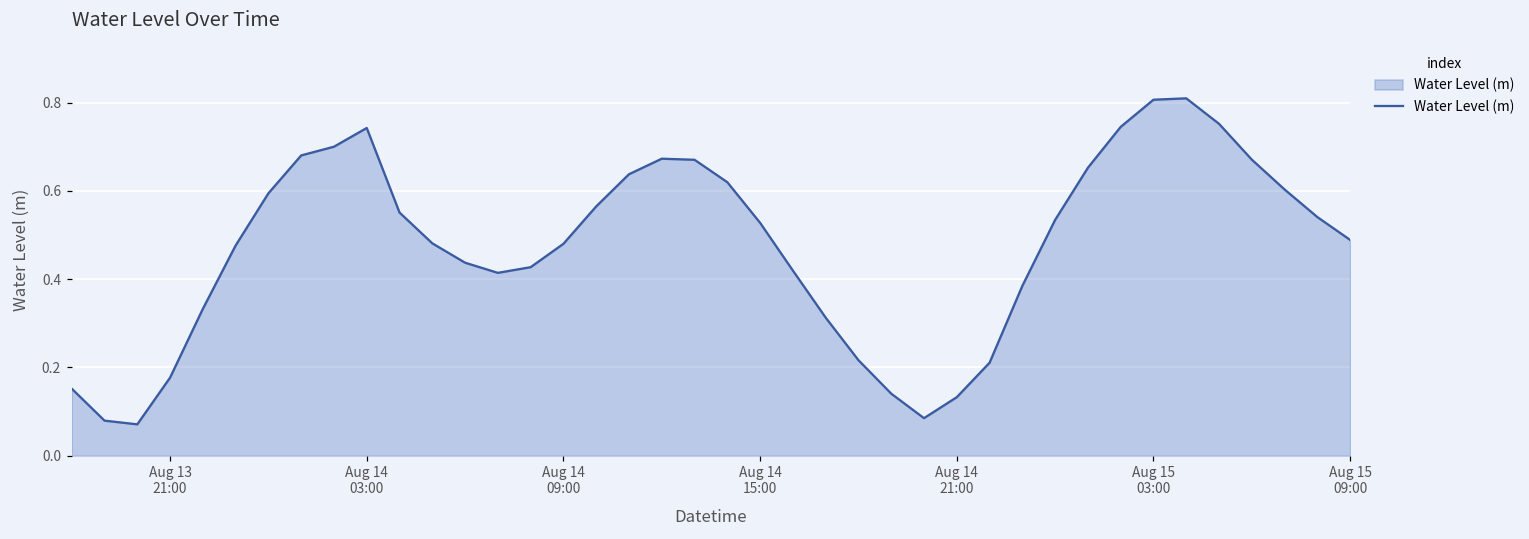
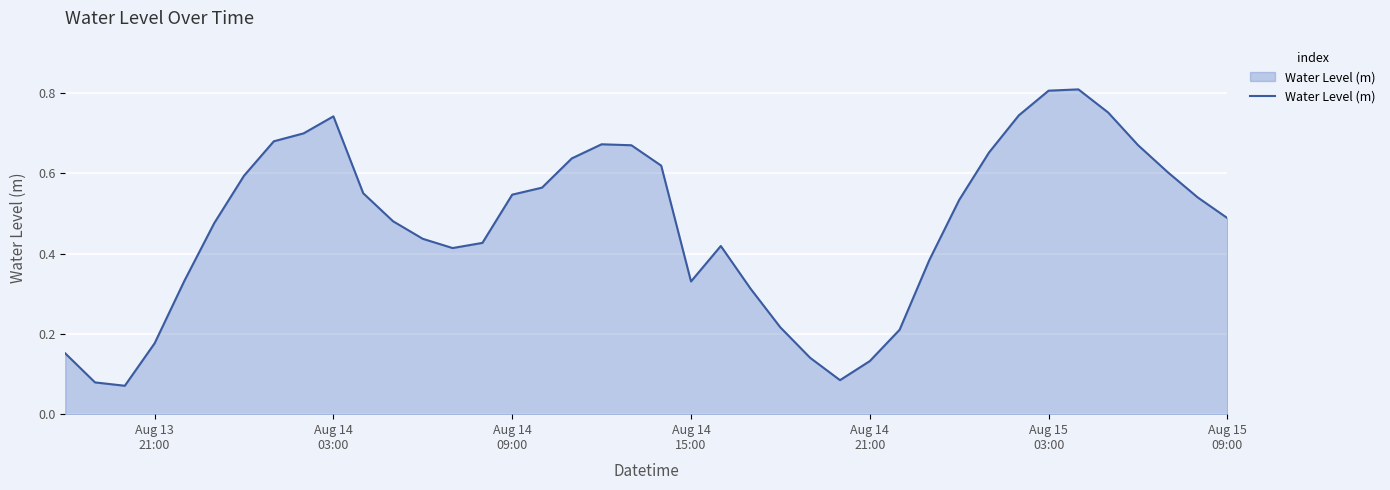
Aug 14 09:00: 0.48 -> 0.55
Aug 14 15:00: 0.53 -> 0.33
